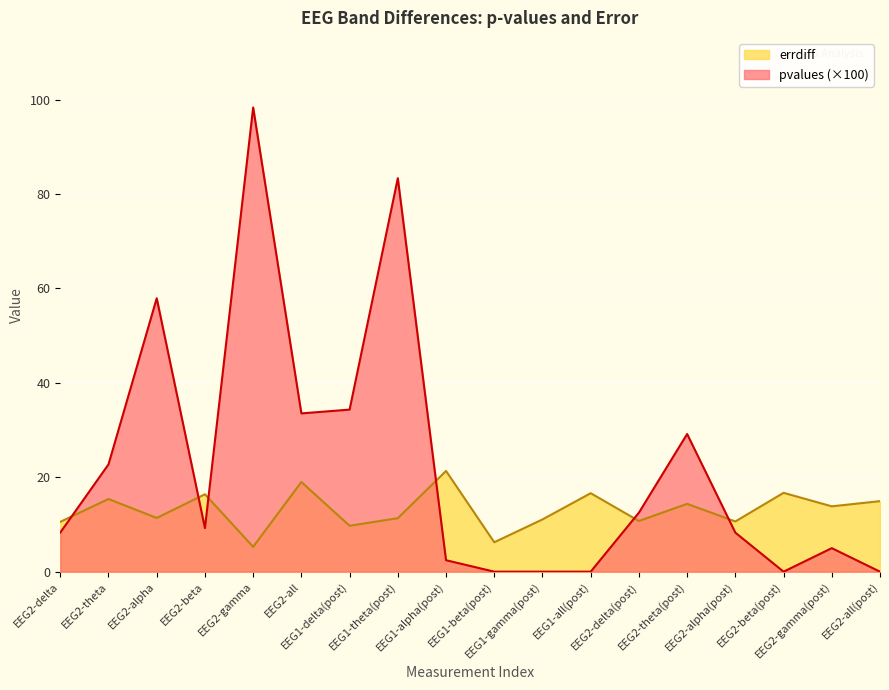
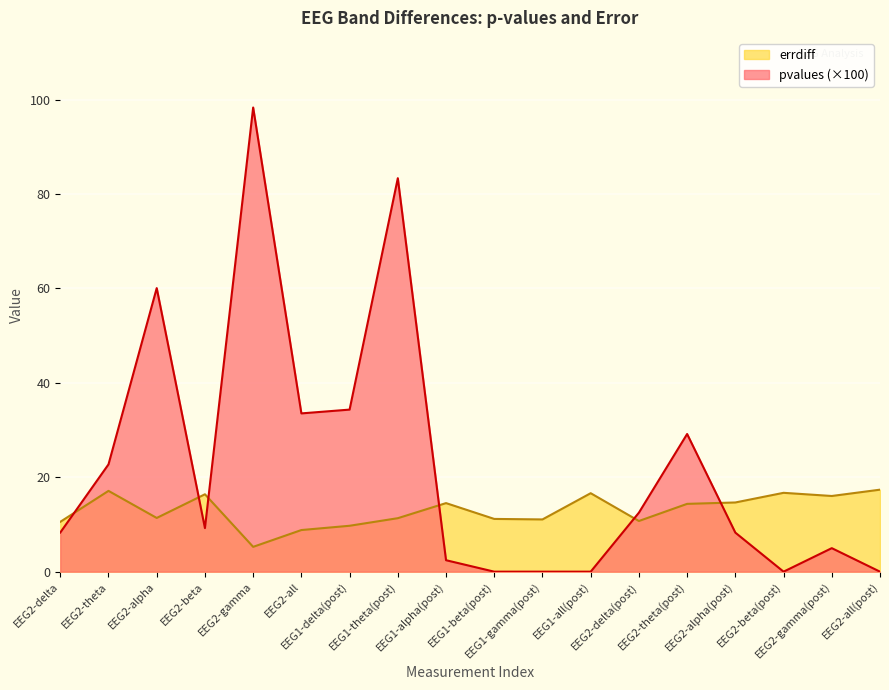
errdiff, EEG2-theta: 15 -> 17
pvalues (×100), EEG2-alpha: 58 -> 60
errdiff, EEG2-all: 19 -> 9
errdiff, EEG1-alpha(post): 21 -> 15
errdiff, EEG1-beta(post): 6 -> 11
errdiff, EEG2-alpha(post): 11 -> 15
errdiff, EEG2-gamma(post): 14 -> 16
errdiff, EEG2-all(post): 15 -> 17
